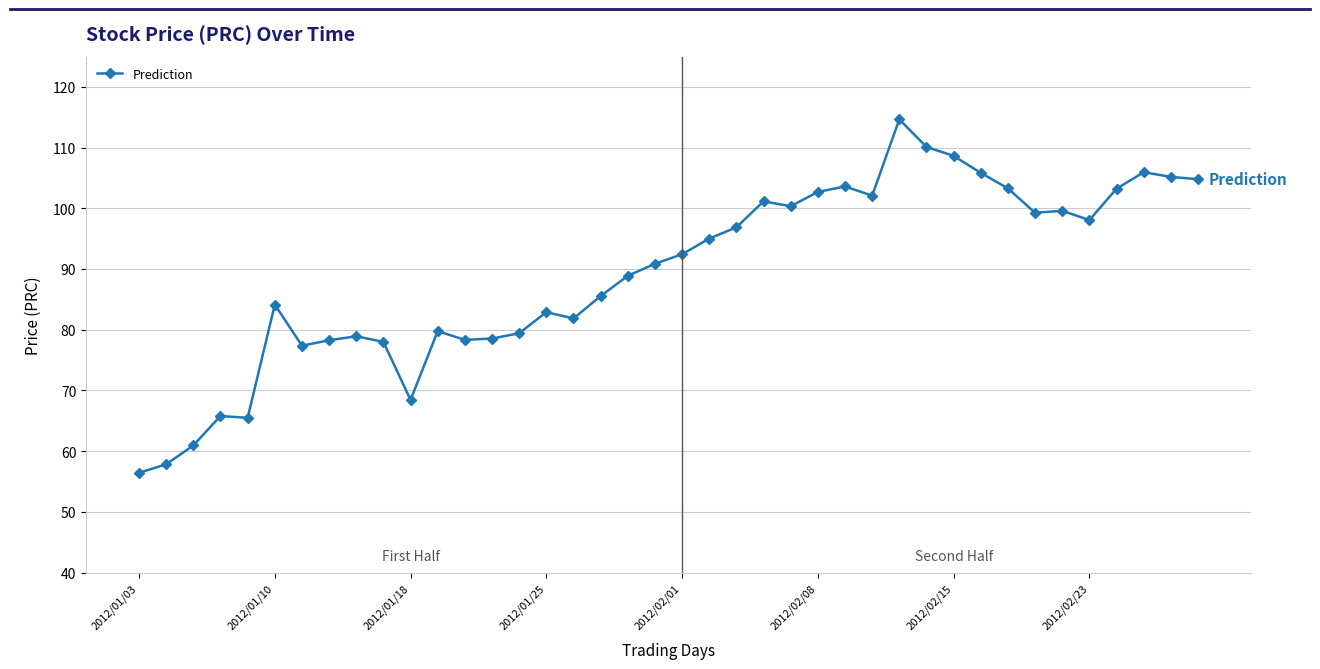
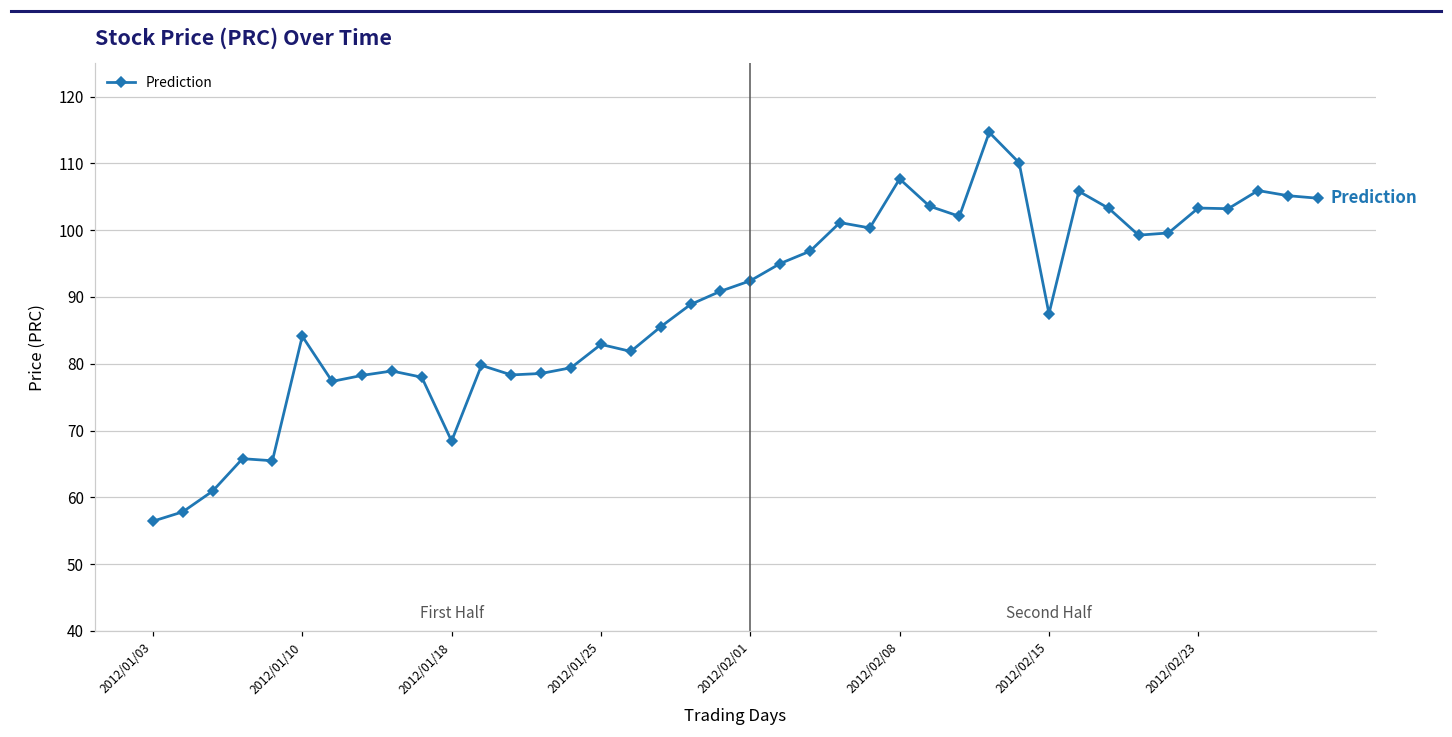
2012/02/08: 103 -> 108
2012/02/15: 109 -> 88
2012/02/23: 98 -> 103
